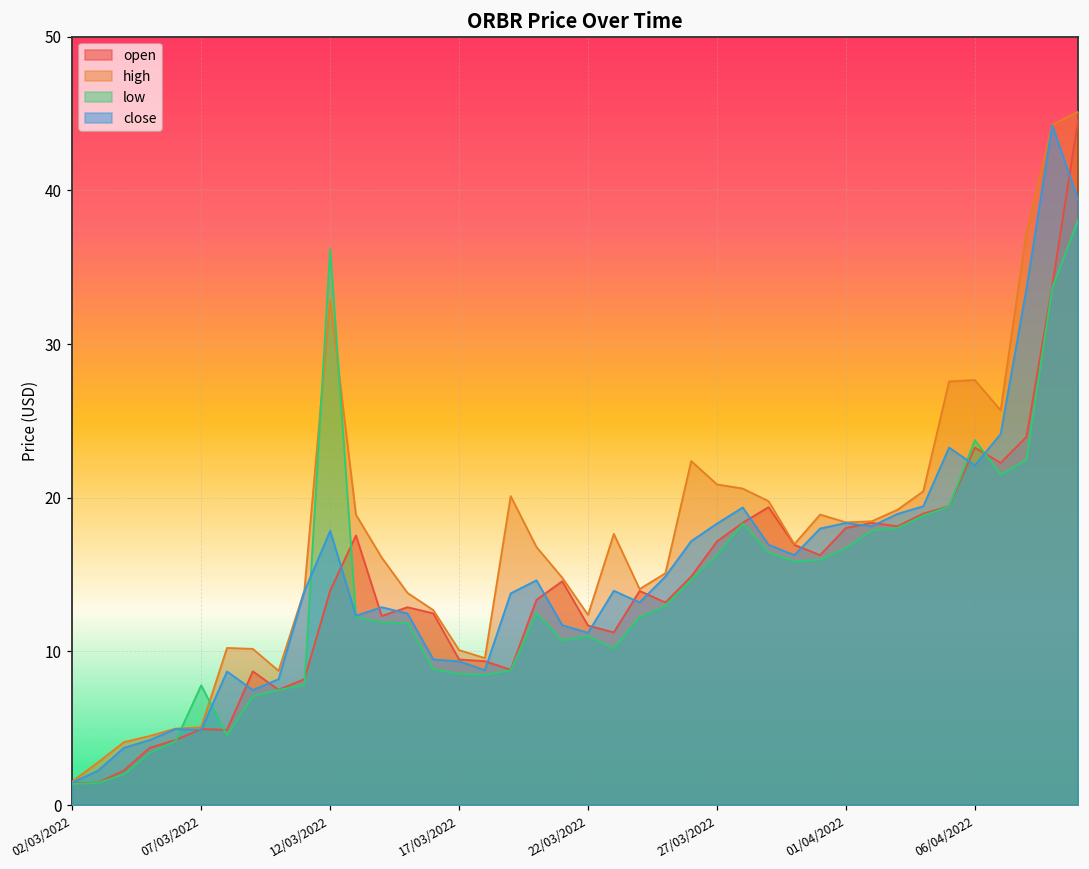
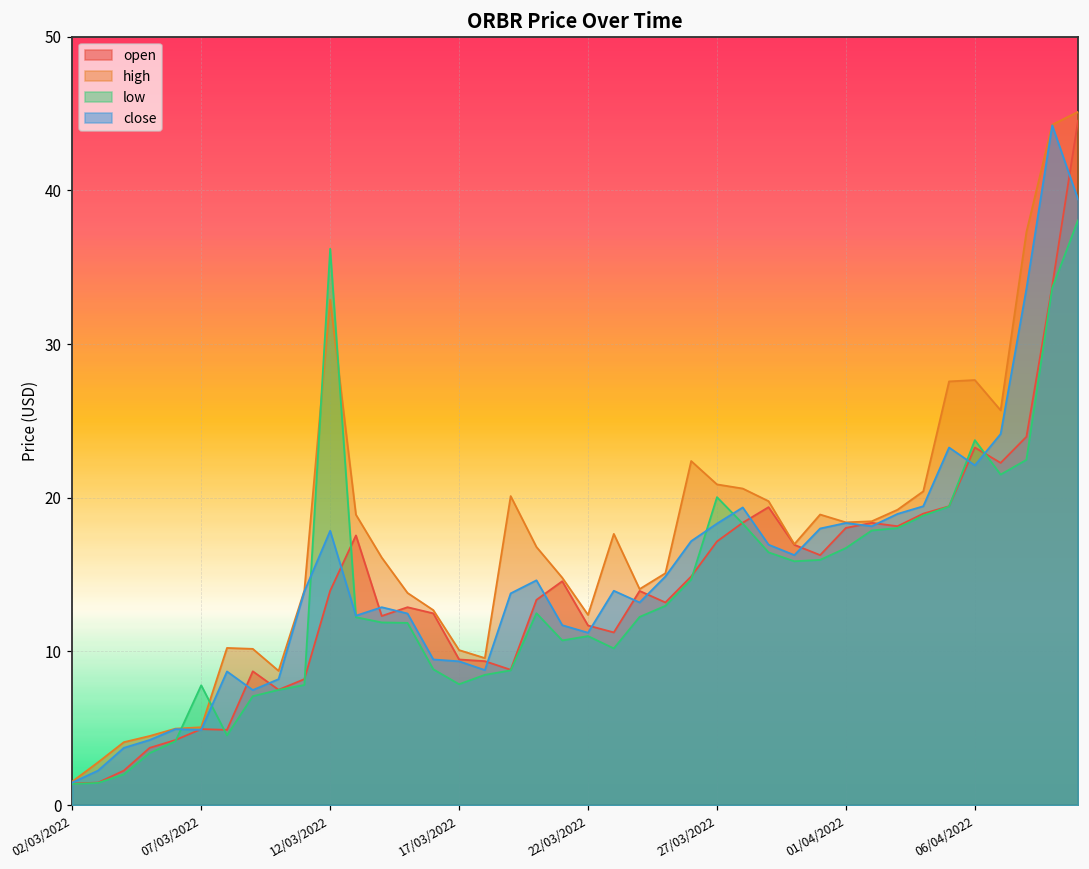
low, 17/03/2022: 8.6 -> 7.9
low, 27/03/2022: 16.3 -> 20.0
